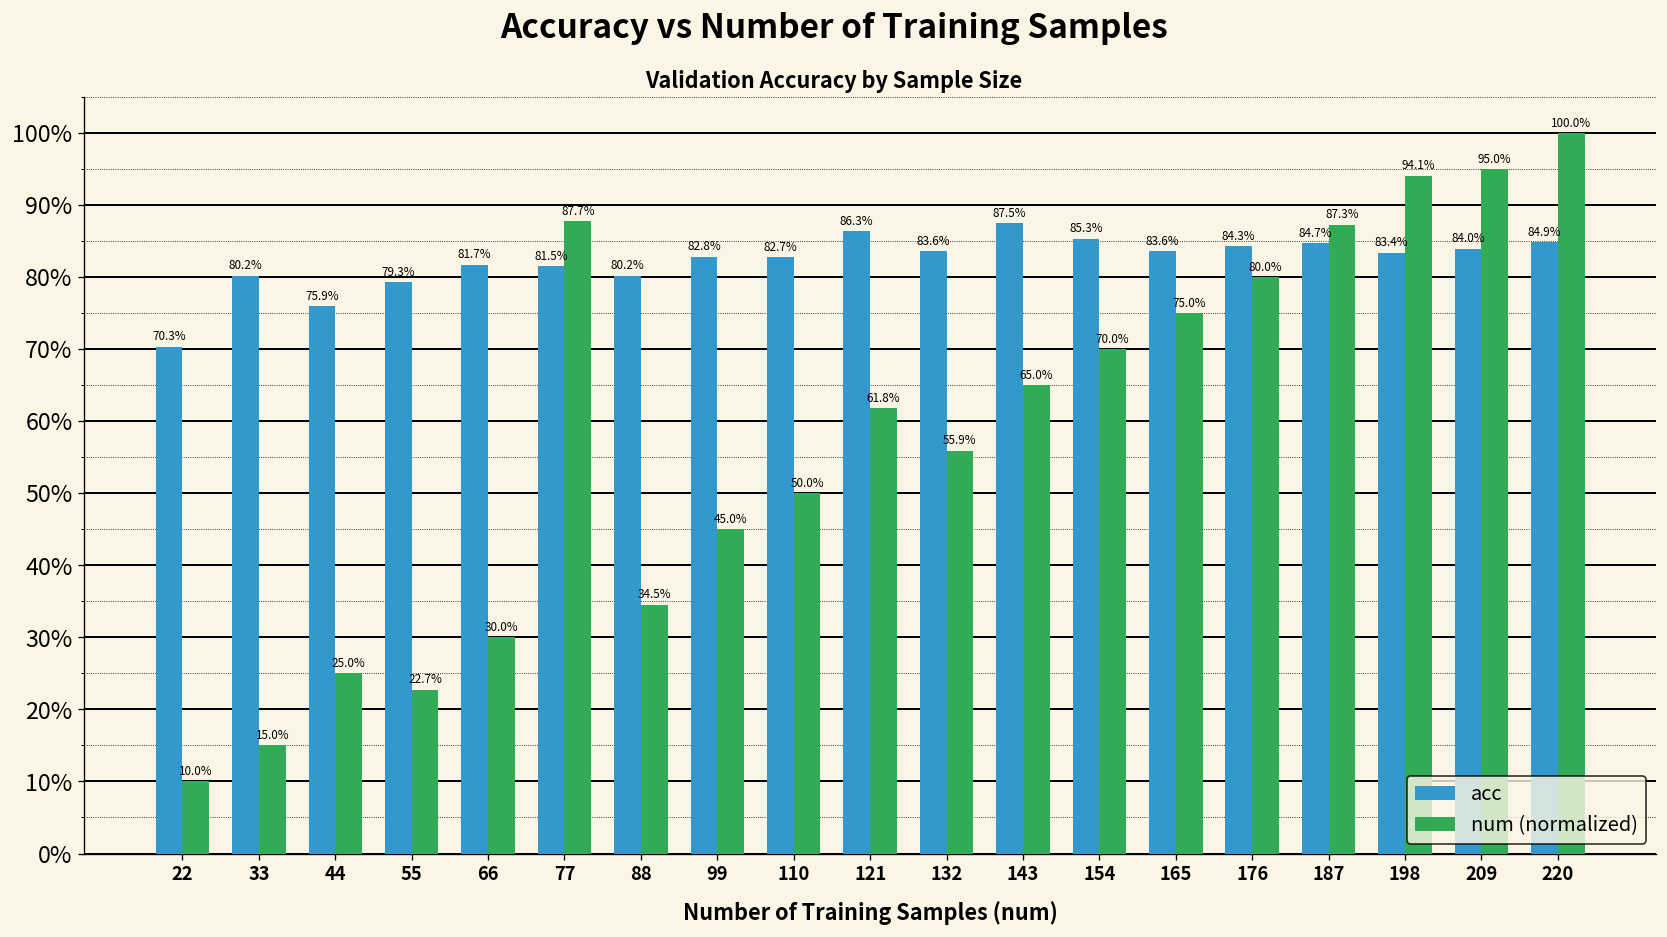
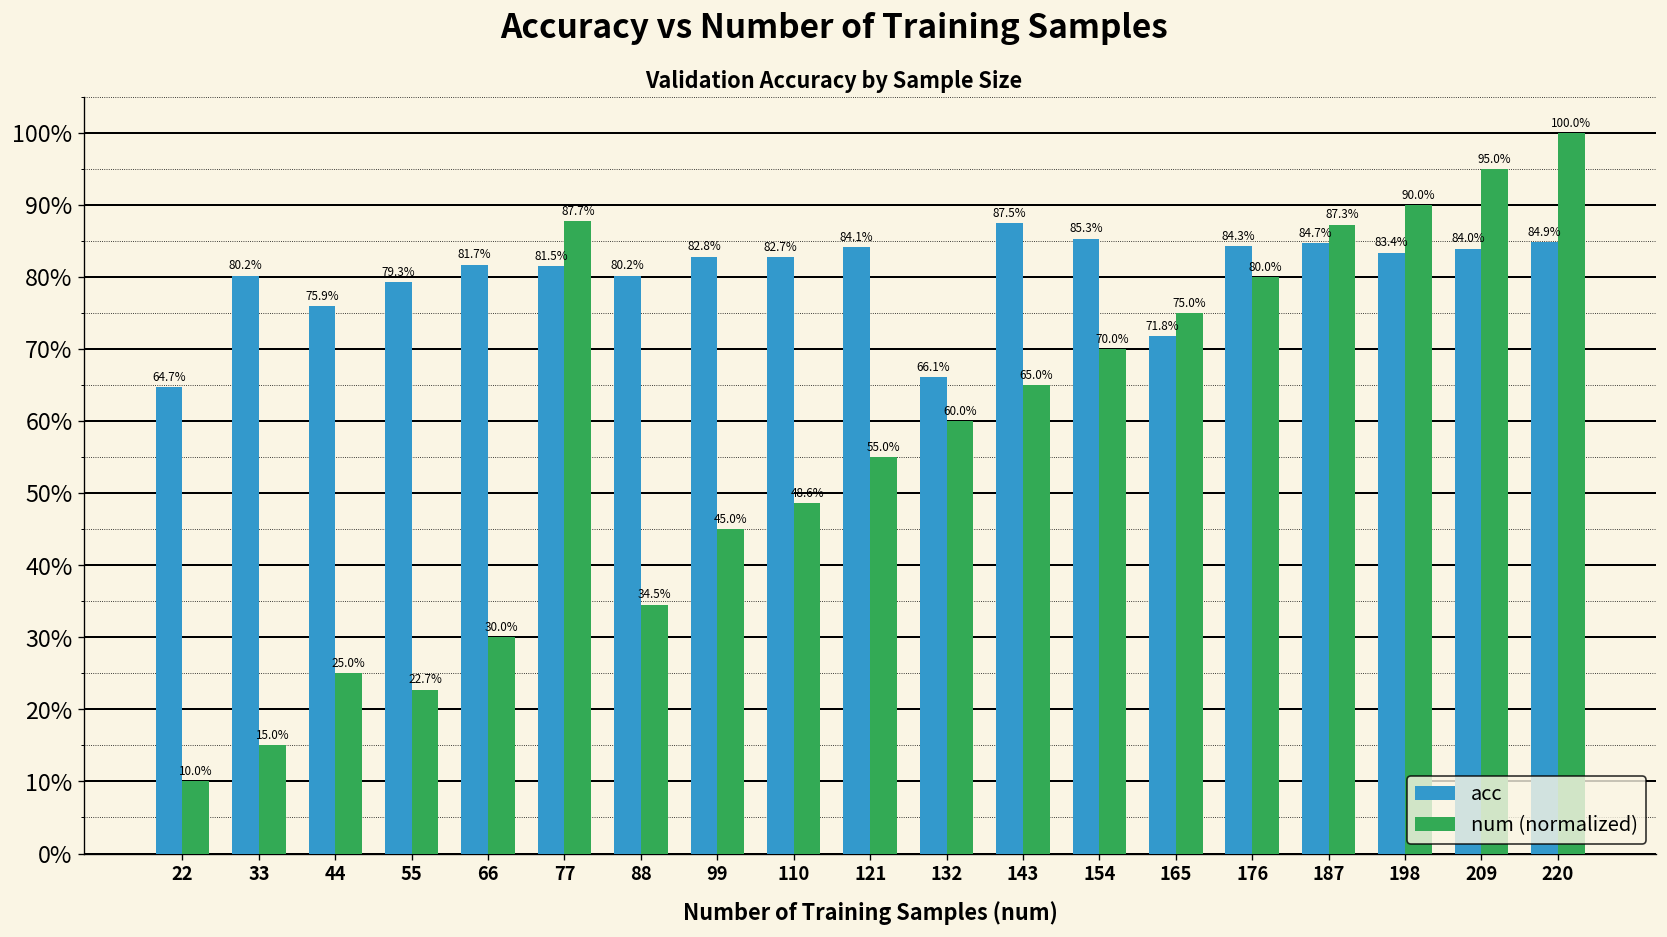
acc, 22: 70.3% -> 64.7%
num (normalized), 110: 50.0% -> 48.6%
acc, 121: 86.3% -> 84.1%
num (normalized), 121: 61.8% -> 55.0%
acc, 132: 83.6% -> 66.1%
num (normalized), 132: 55.9% -> 60.0%
acc, 165: 83.6% -> 71.8%
num (normalized), 198: 94.1% -> 90.0%
